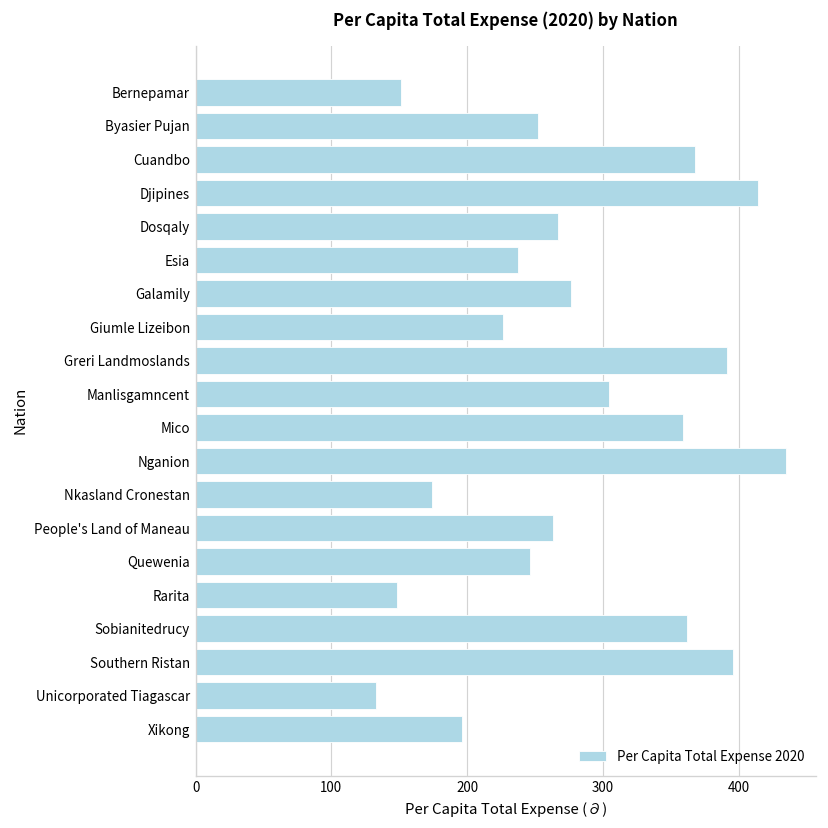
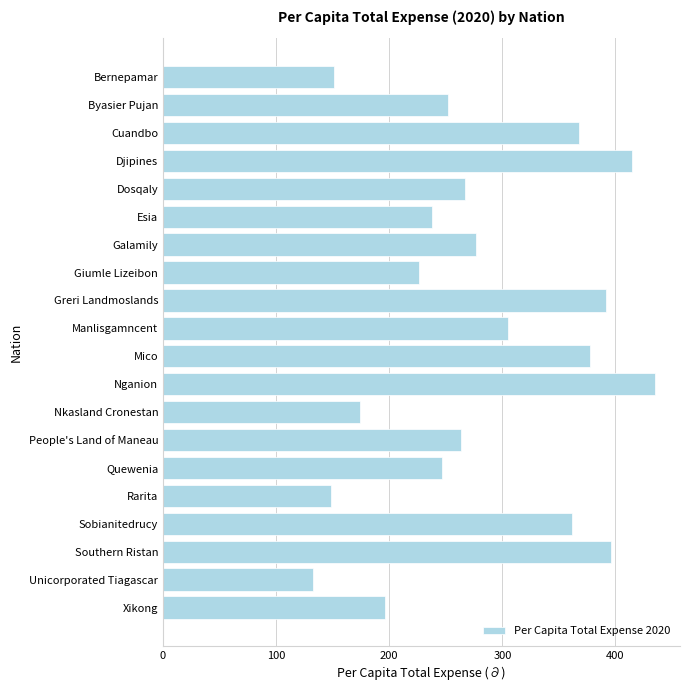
Mico: 359 -> 377
